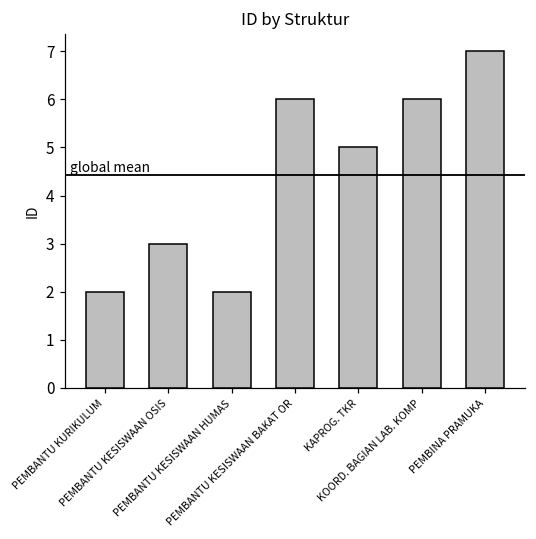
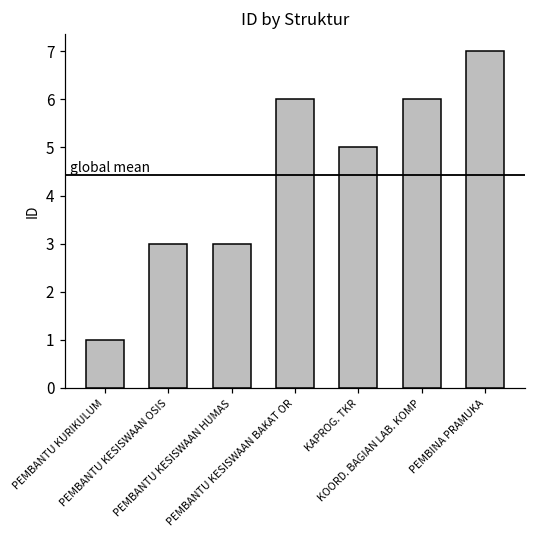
PEMBANTU KURIKULUM: 2 -> 1
PEMBANTU KESISWAAN HUMAS: 2 -> 3
